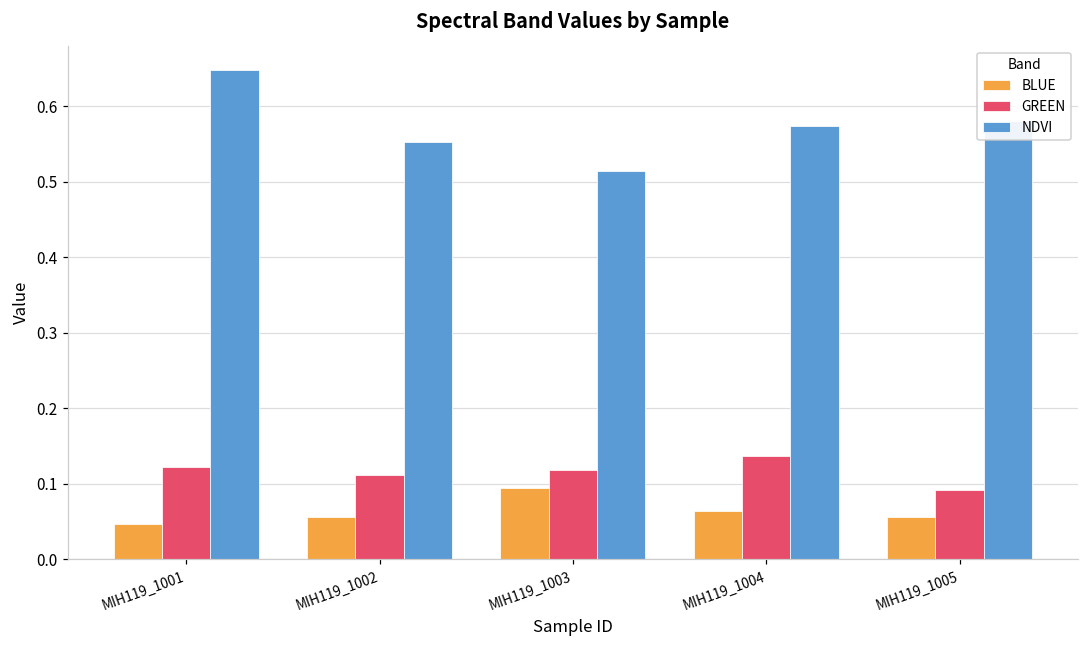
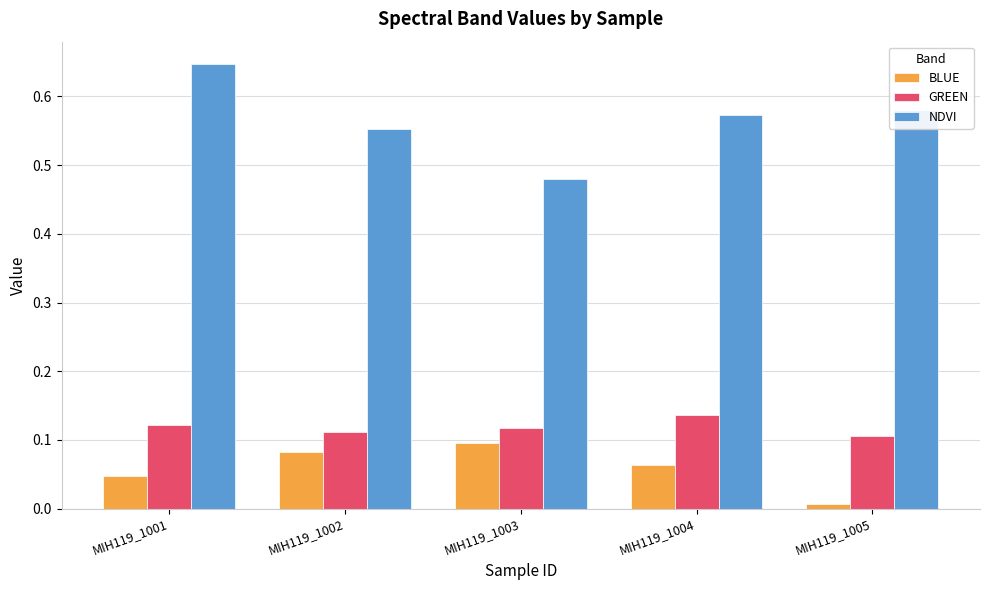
BLUE, MIH119_1002: 0.06 -> 0.08
NDVI, MIH119_1003: 0.51 -> 0.48
BLUE, MIH119_1005: 0.06 -> 0.01
GREEN, MIH119_1005: 0.09 -> 0.11
